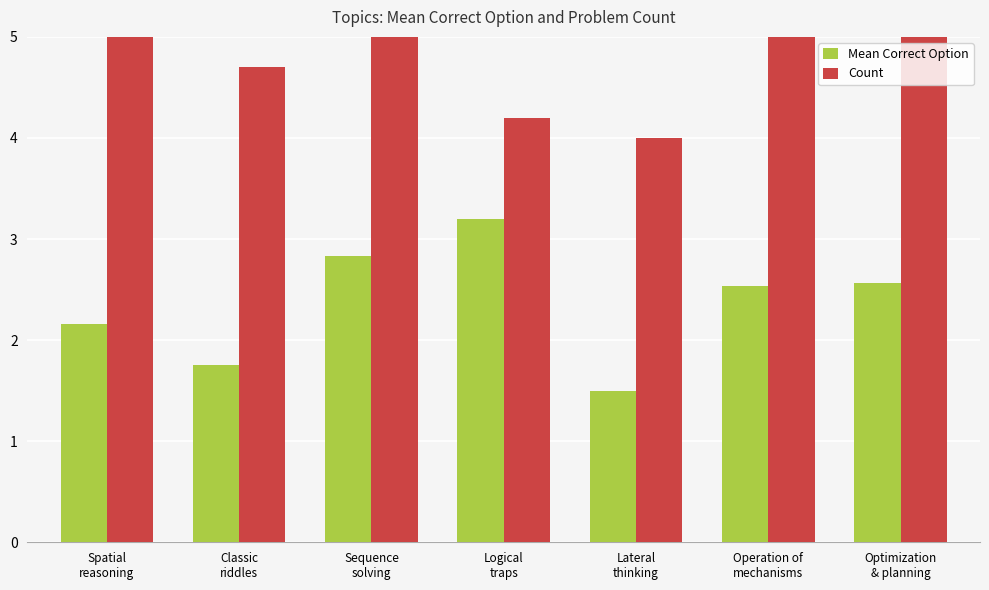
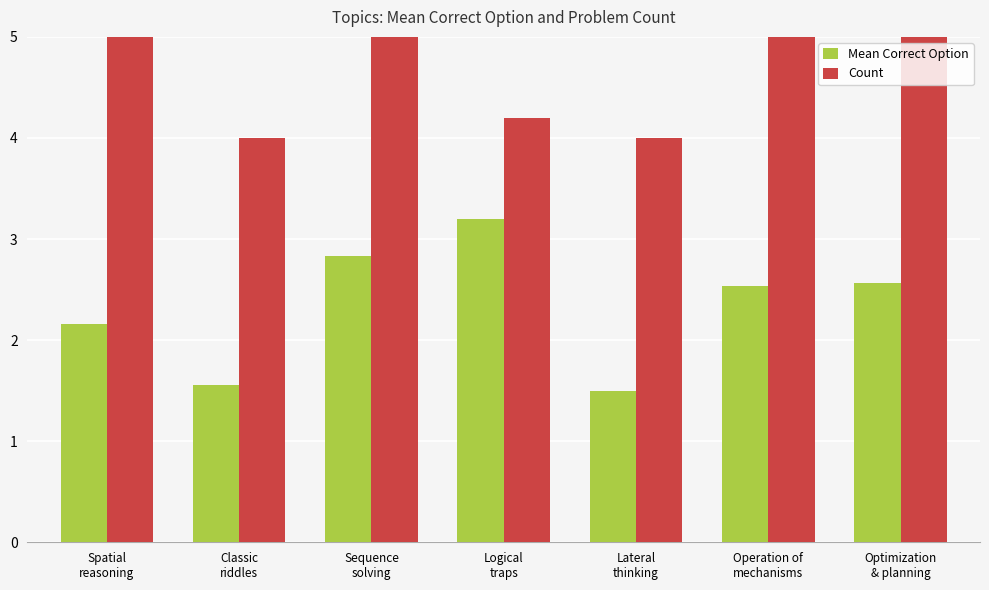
Mean Correct Option, Classic riddles: 1.75 -> 1.56
Count, Classic riddles: 4.7 -> 4.0
